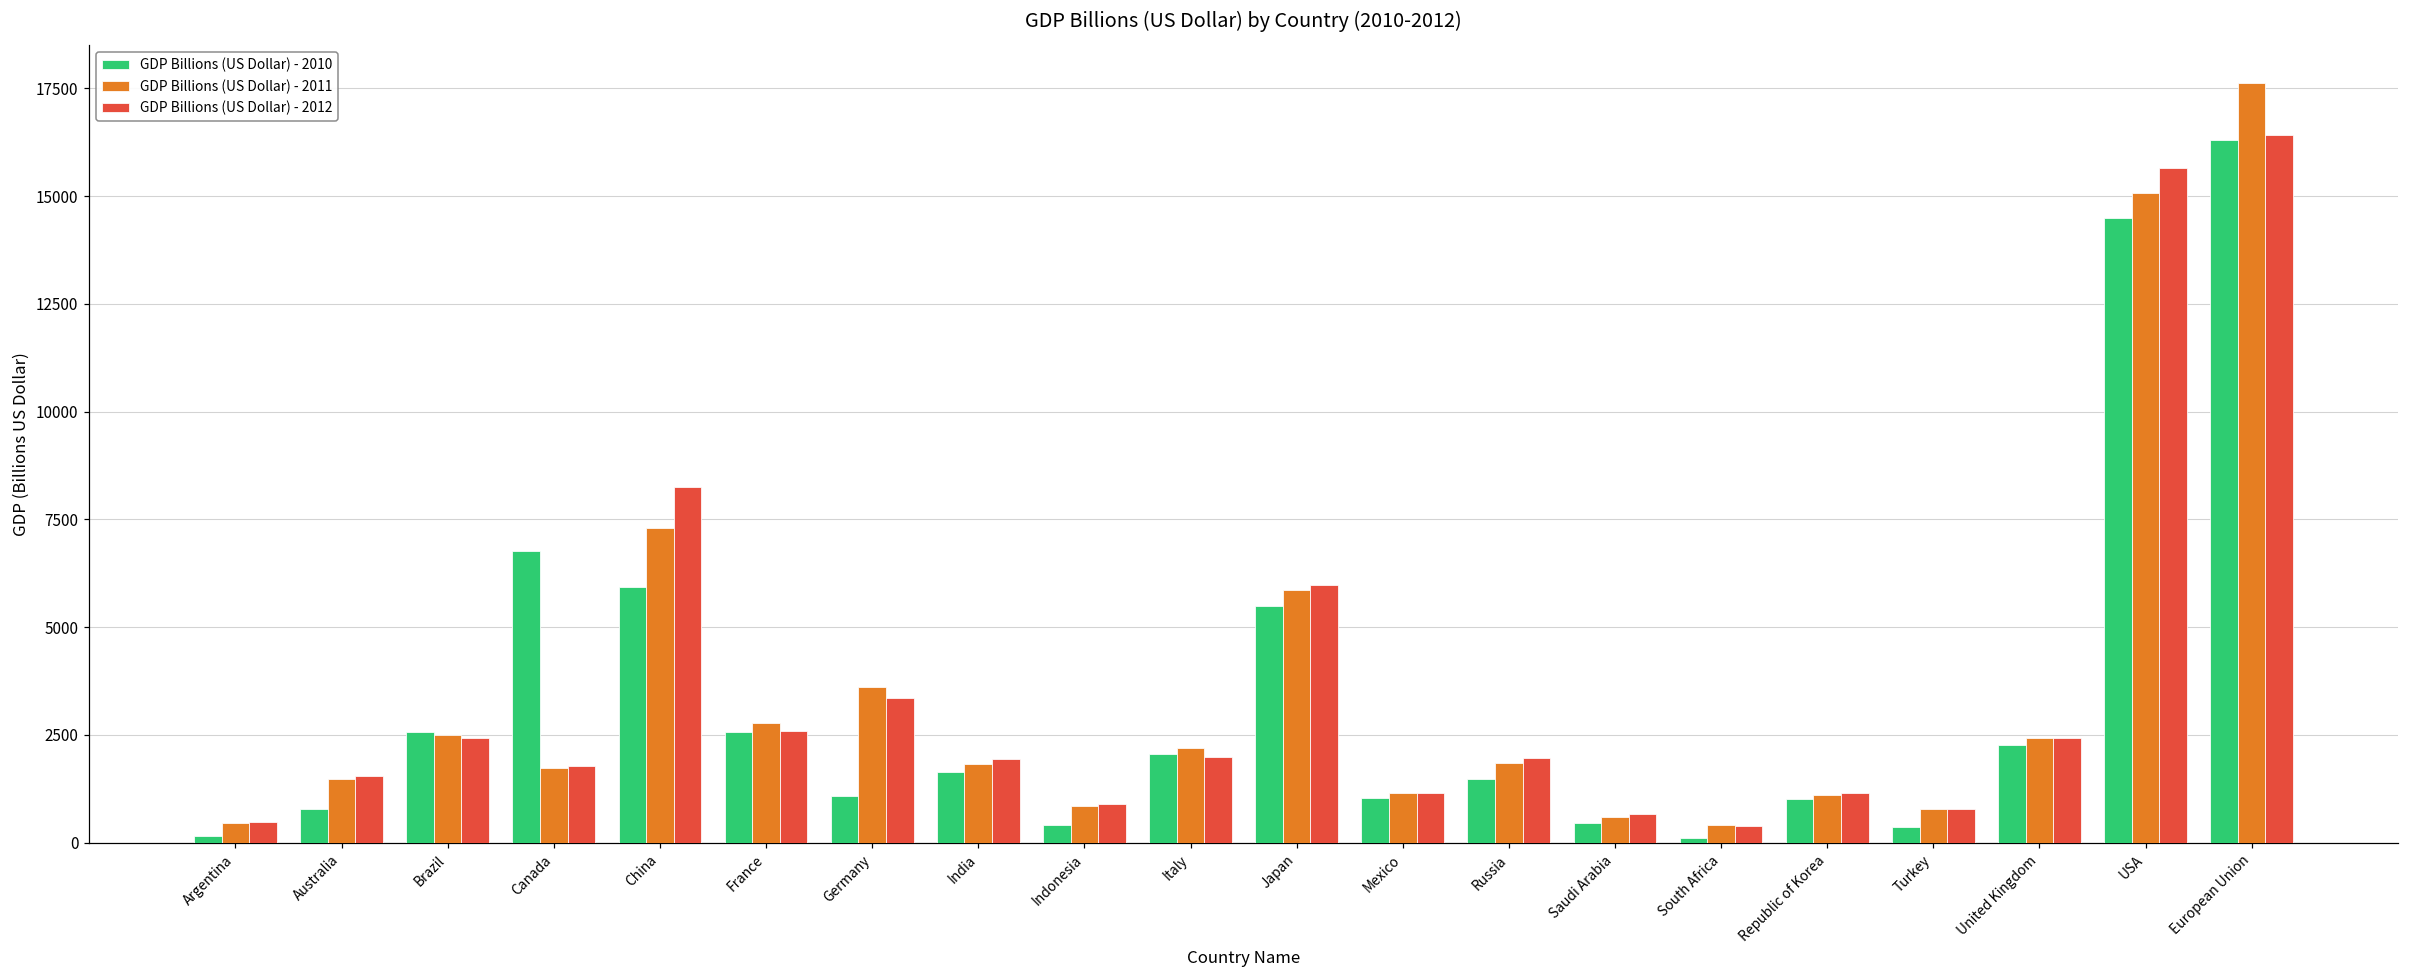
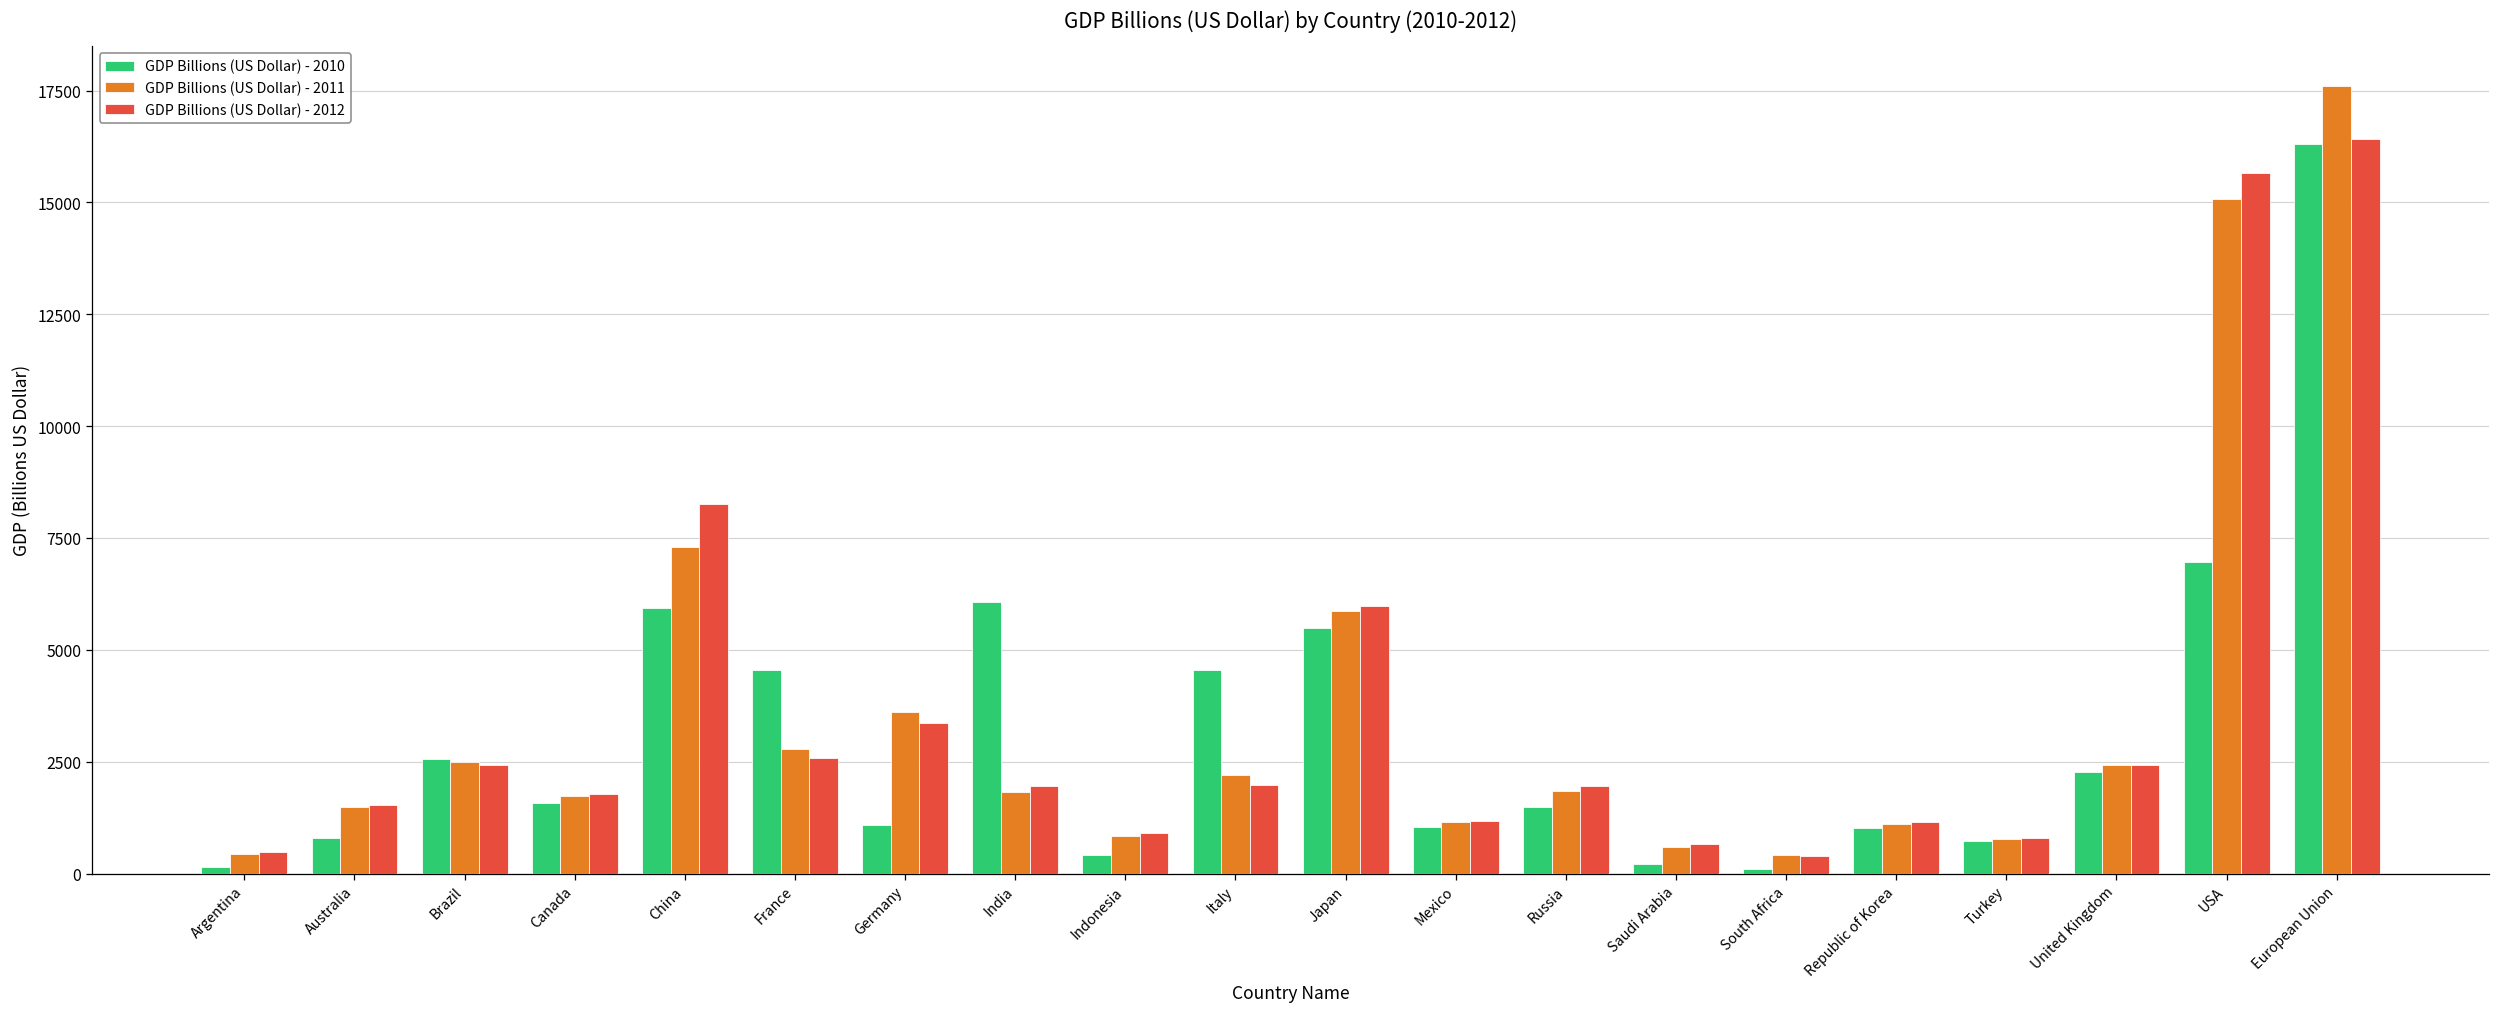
GDP Billions (US Dollar) - 2010, Canada: 6800 -> 1600
GDP Billions (US Dollar) - 2010, France: 2600 -> 4600
GDP Billions (US Dollar) - 2010, India: 1600 -> 6100
GDP Billions (US Dollar) - 2010, Italy: 2100 -> 4600
GDP Billions (US Dollar) - 2010, Saudi Arabia: 500 -> 200
GDP Billions (US Dollar) - 2010, Turkey: 400 -> 700
GDP Billions (US Dollar) - 2010, USA: 14500 -> 7000
